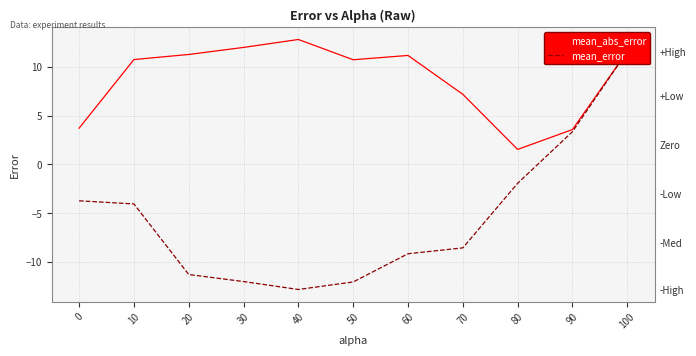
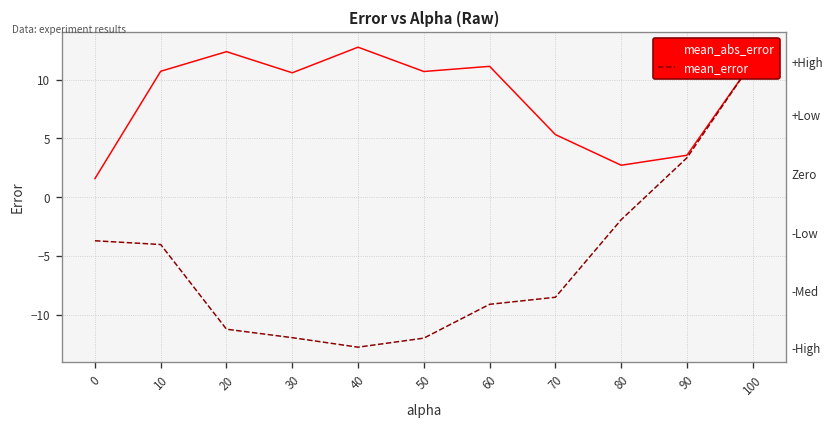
mean_abs_error, 0: 4 -> 2
mean_abs_error, 20: 11 -> 12
mean_abs_error, 30: 12 -> 11
mean_abs_error, 70: 7 -> 5
mean_abs_error, 80: 2 -> 3
